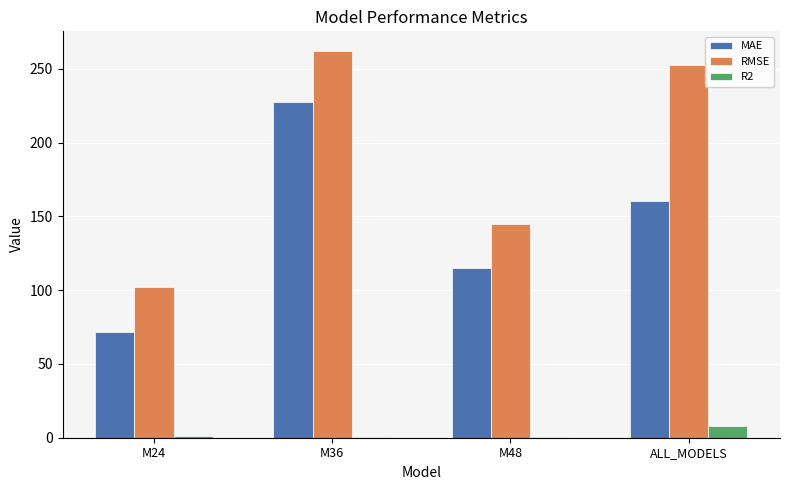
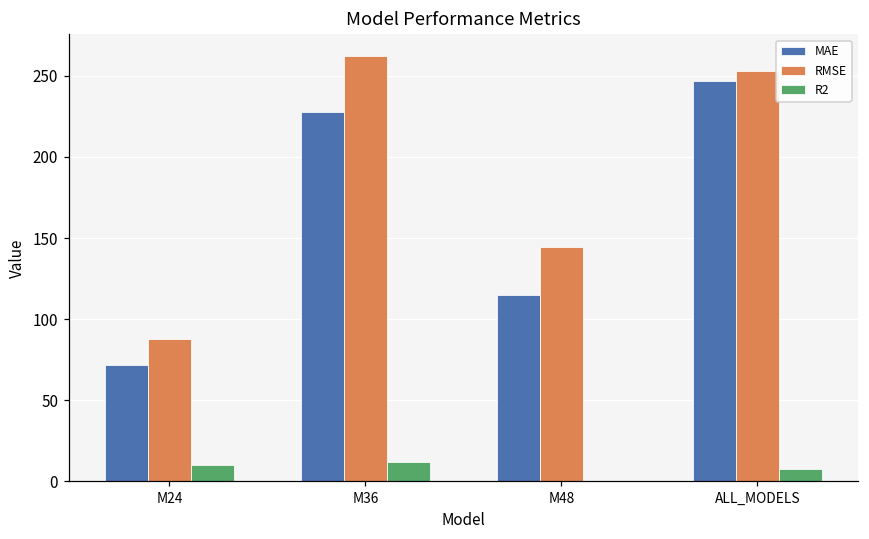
RMSE, M24: 102 -> 88
R2, M24: 1 -> 10
R2, M36: 1 -> 12
MAE, ALL_MODELS: 161 -> 246
